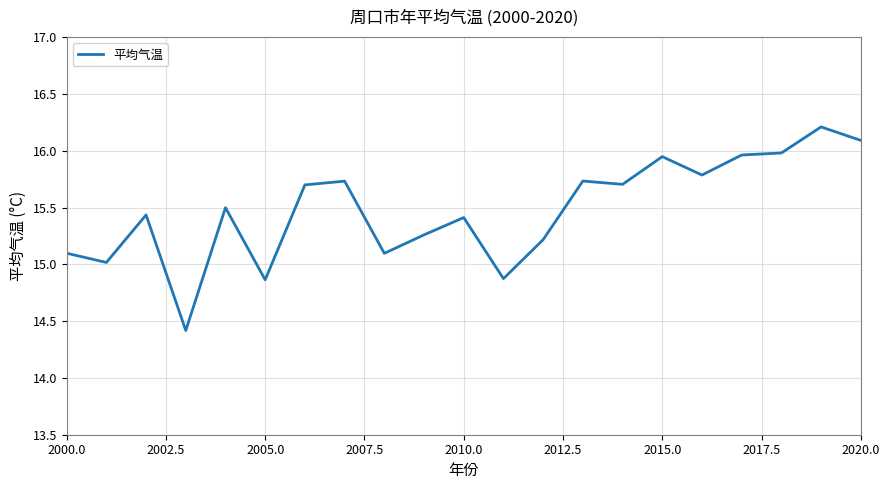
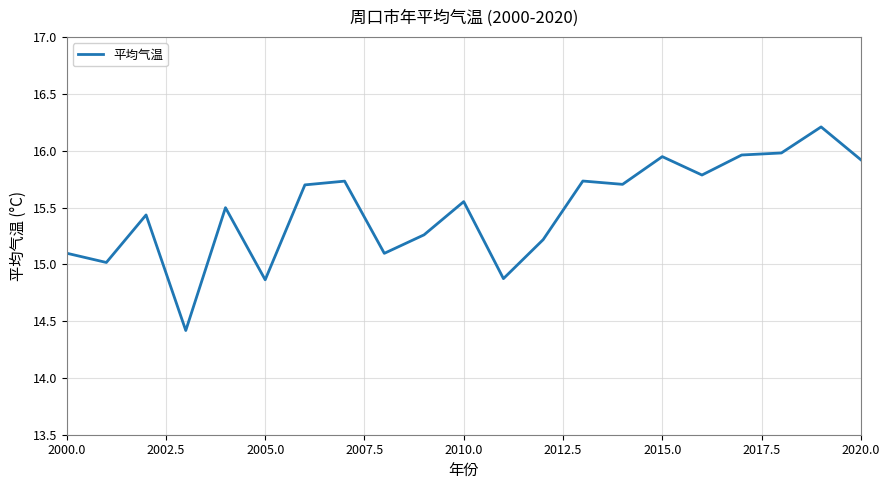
2010.0: 15.41 -> 15.55
2020.0: 16.09 -> 15.92
